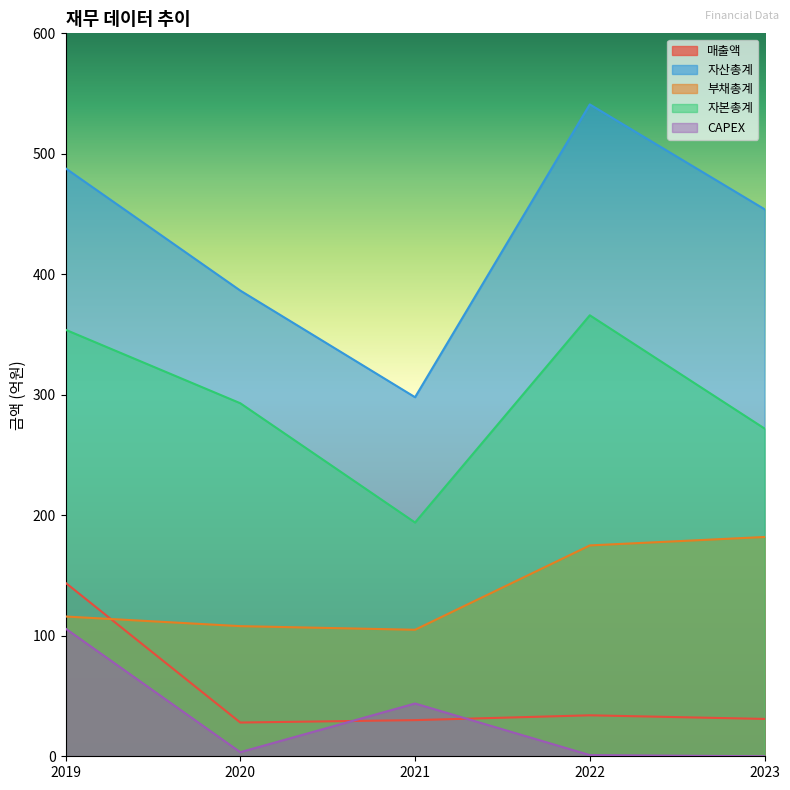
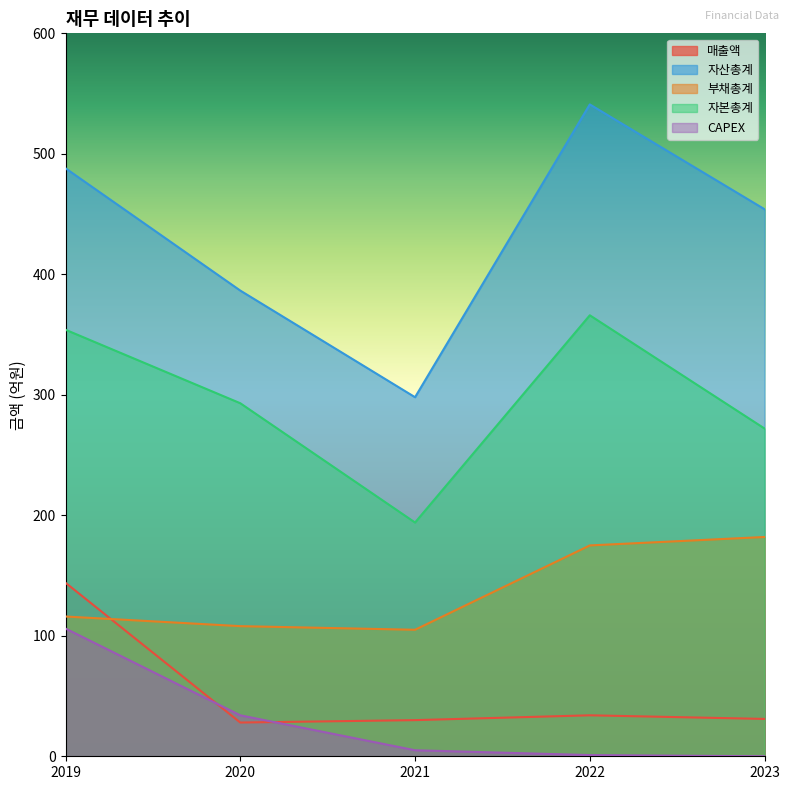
CAPEX, 2020: 3 -> 34
CAPEX, 2021: 44 -> 5
